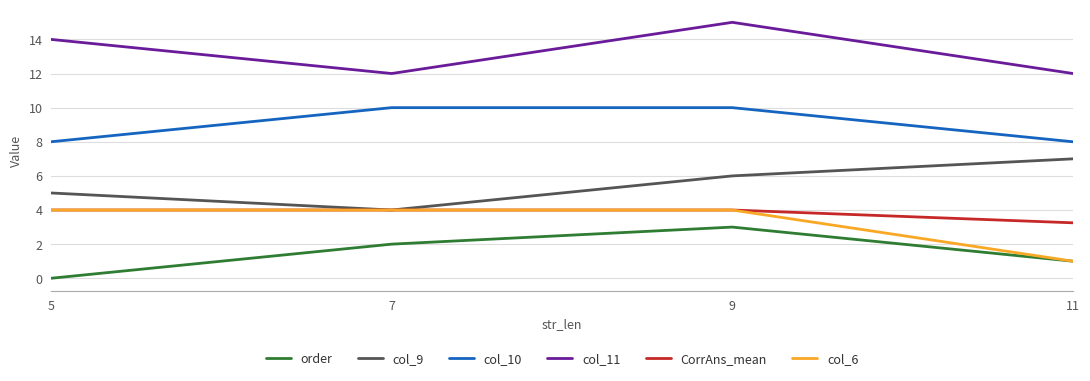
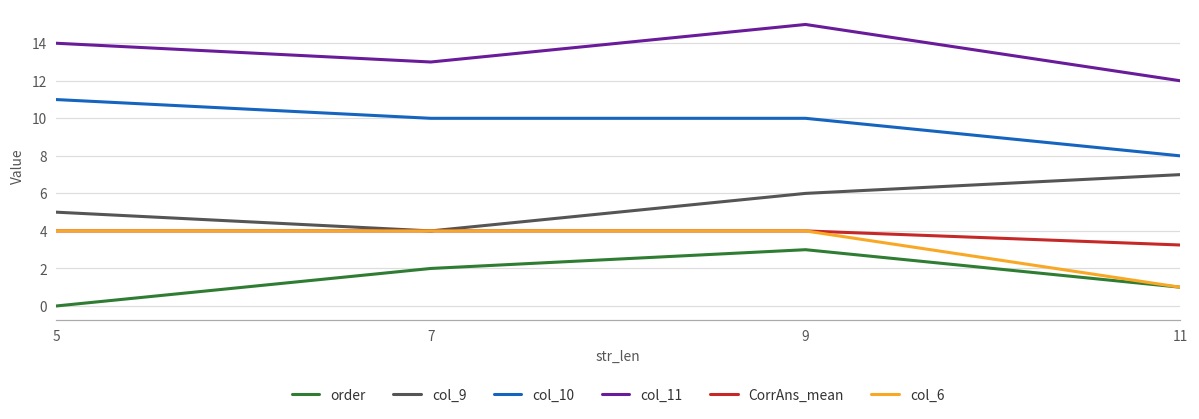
col_10, 5: 8 -> 11
col_11, 7: 12 -> 13
